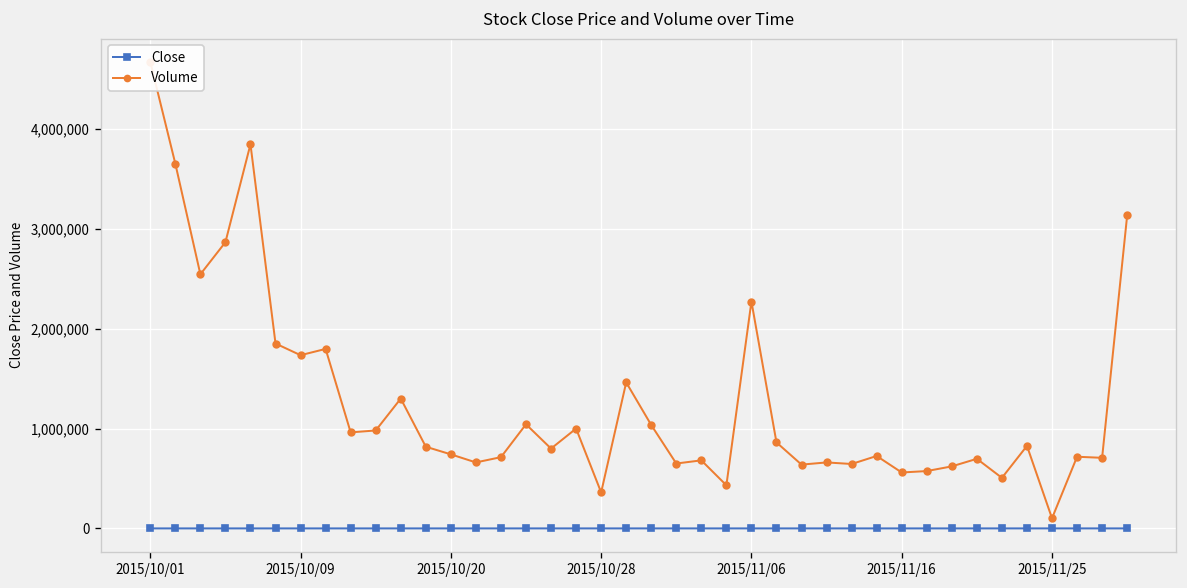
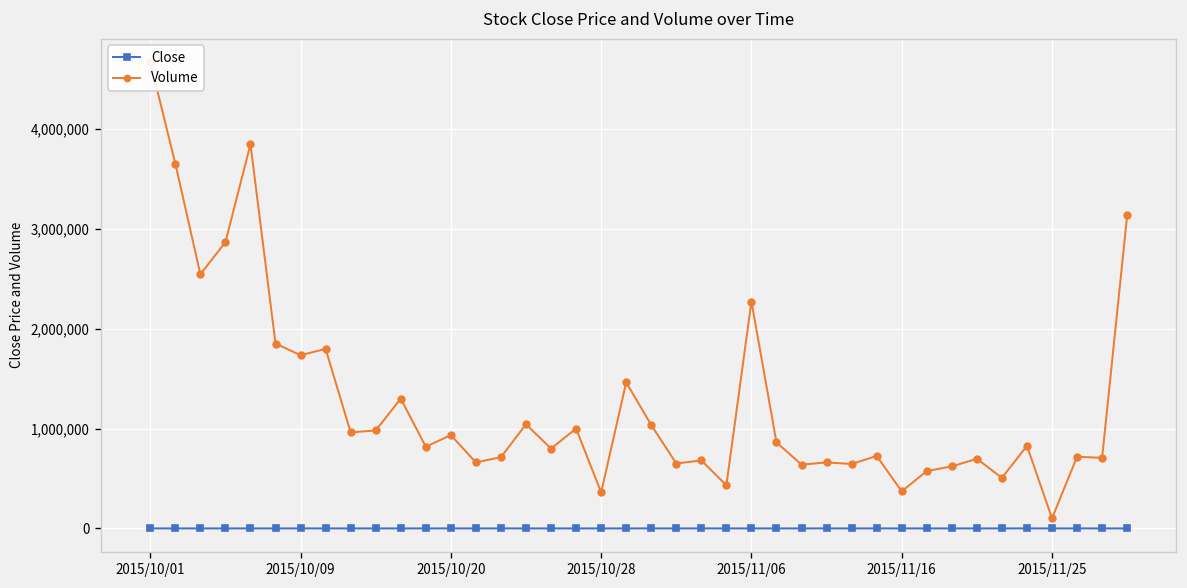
Volume, 2015/10/20: 700,000 -> 900,000
Volume, 2015/11/16: 600,000 -> 400,000
